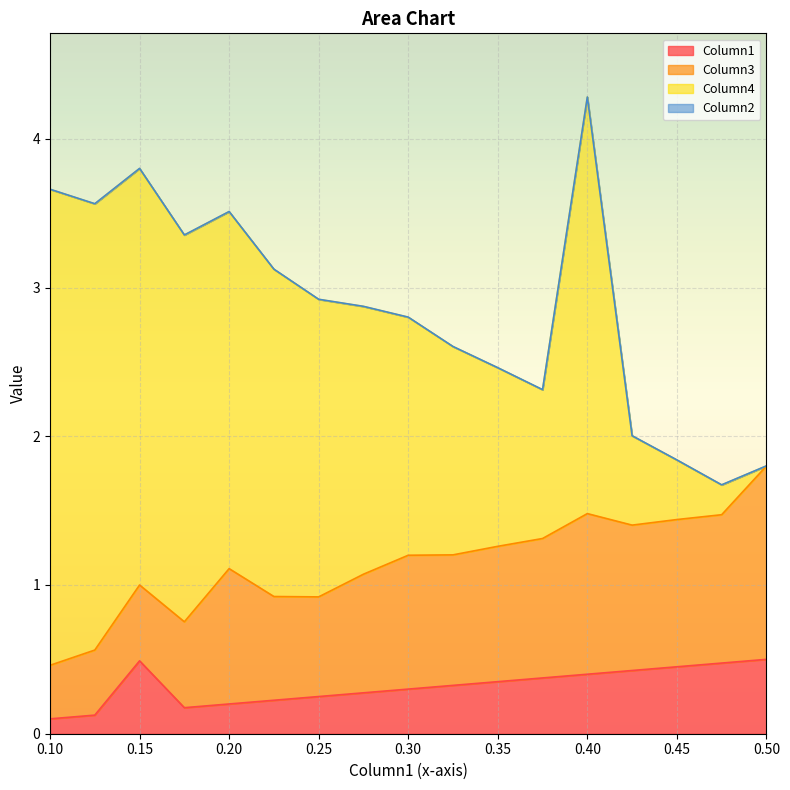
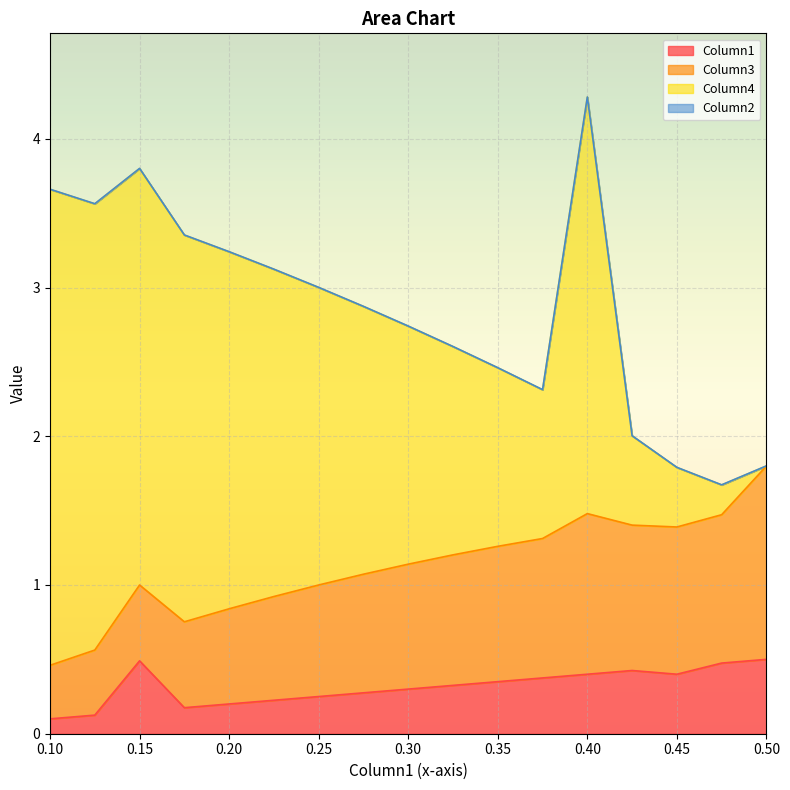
Column3, 0.20: 0.91 -> 0.64
Column3, 0.25: 0.67 -> 0.75
Column3, 0.30: 0.90 -> 0.84
Column1, 0.45: 0.45 -> 0.40
